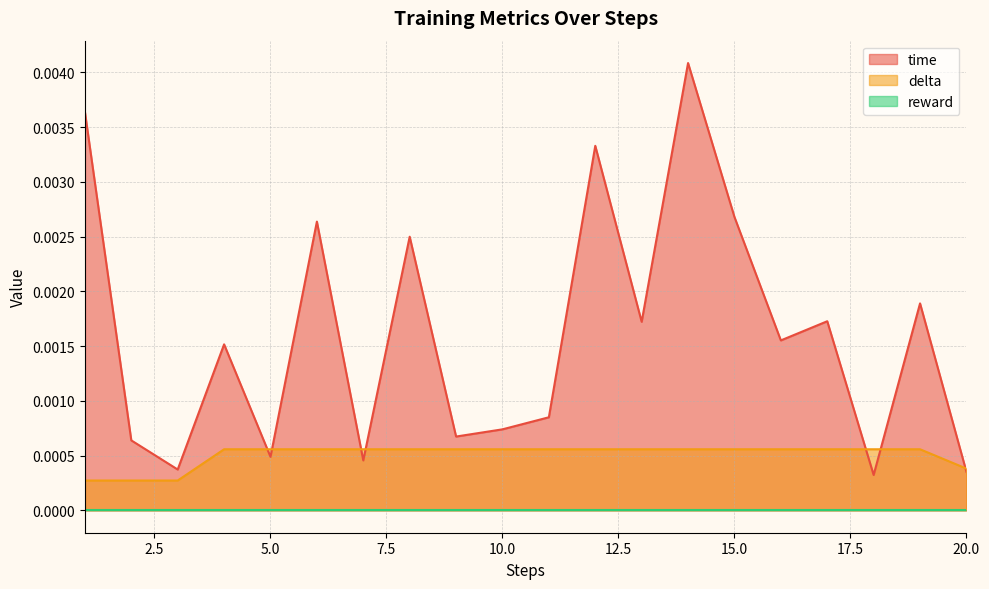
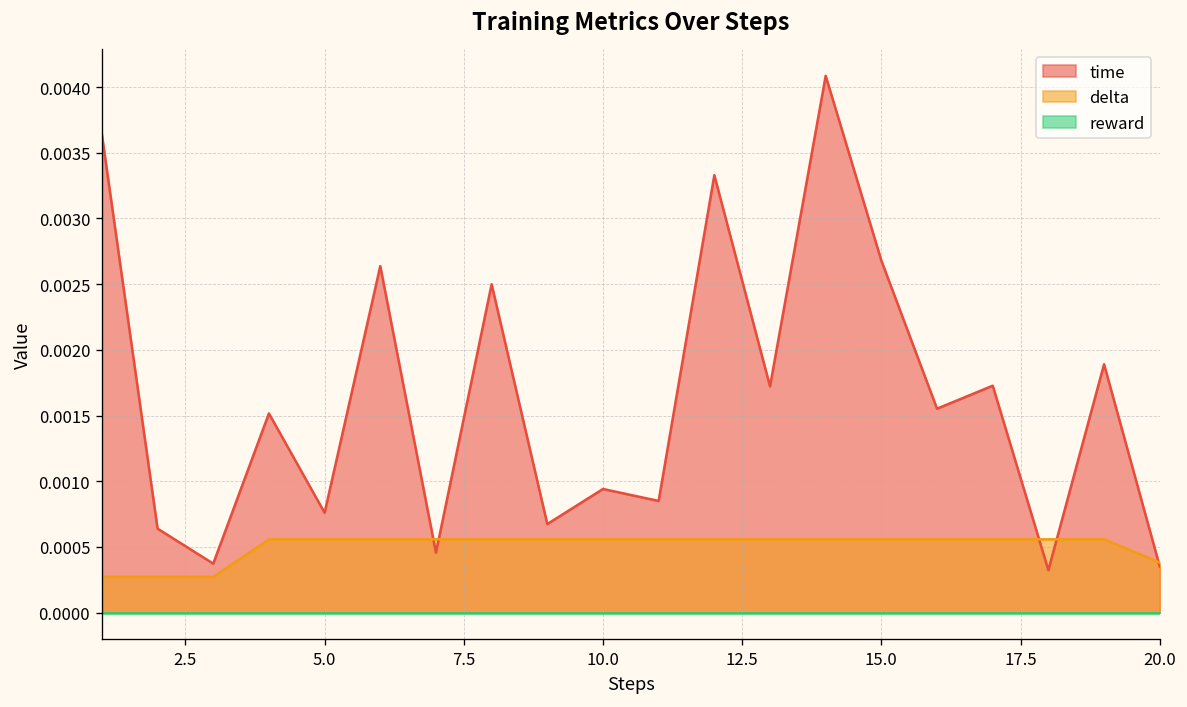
time, 5.0: 0.00049 -> 0.00076
time, 10.0: 0.00074 -> 0.00094
